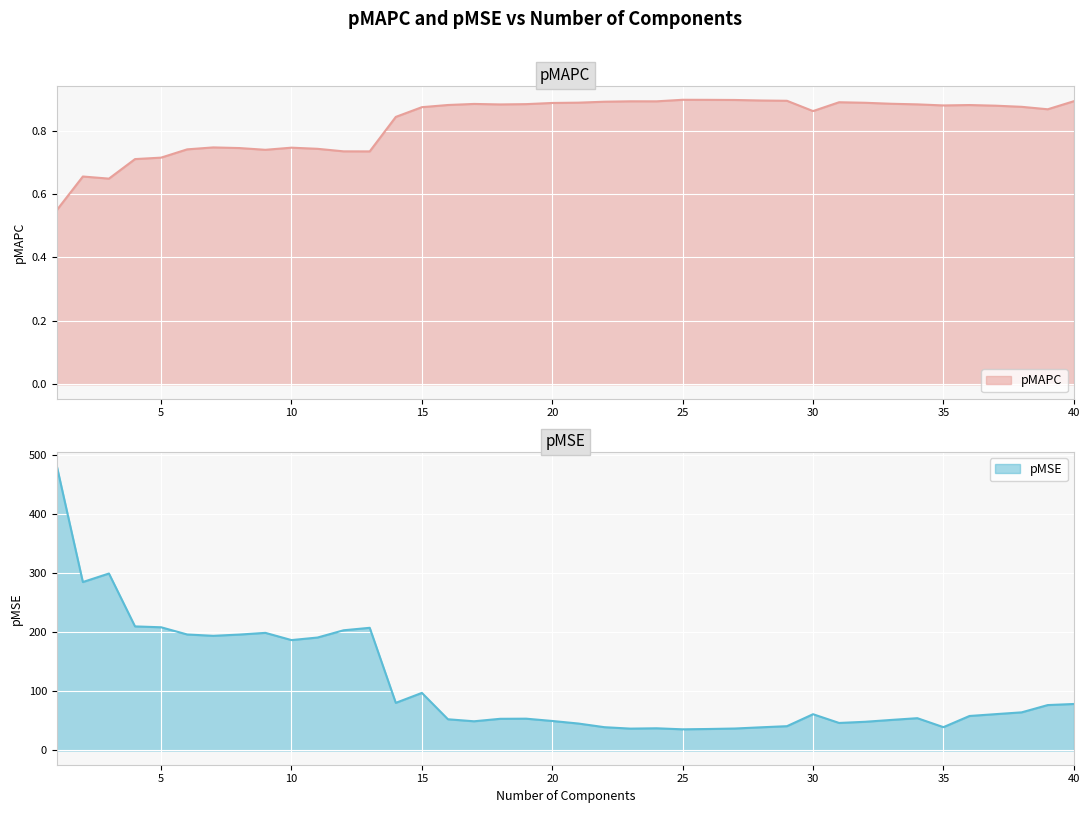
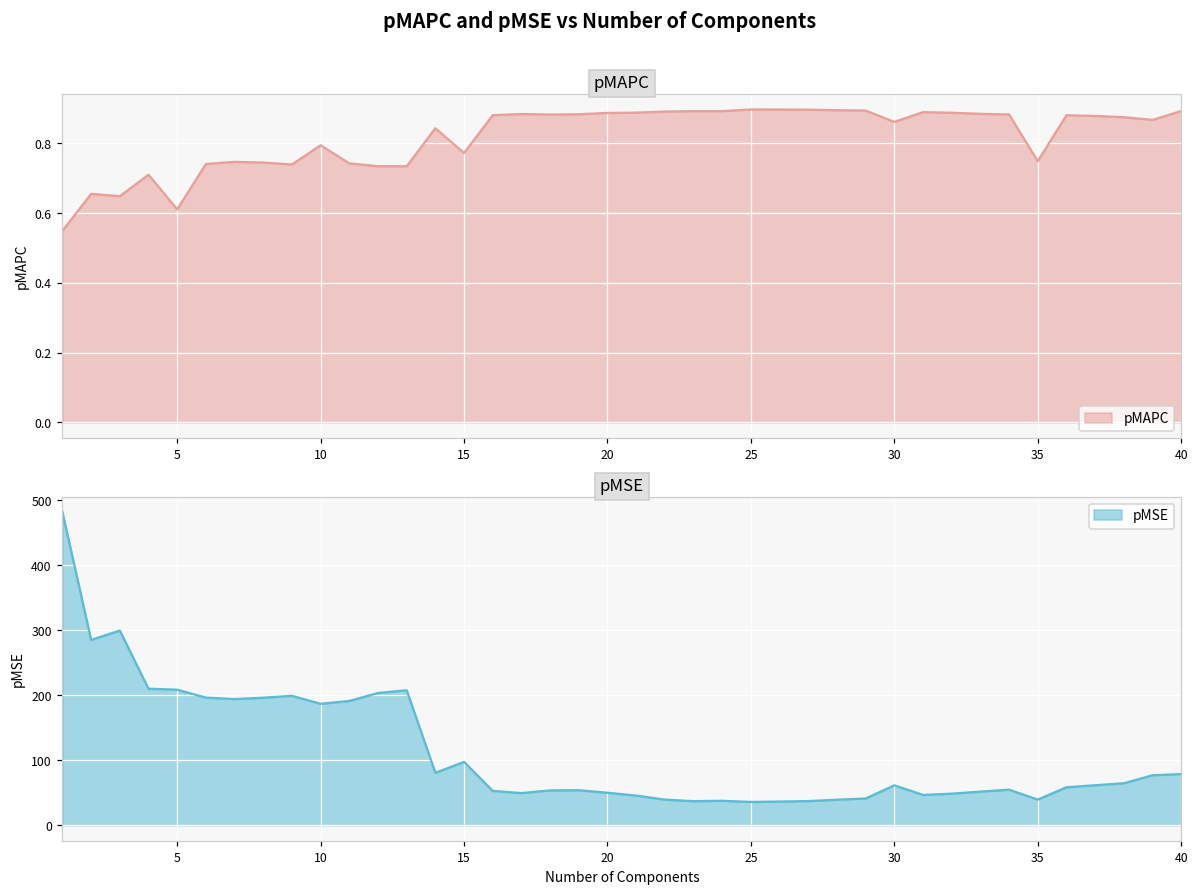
pMAPC, 5: 0.72 -> 0.61
pMAPC, 10: 0.75 -> 0.79
pMAPC, 15: 0.87 -> 0.77
pMAPC, 35: 0.88 -> 0.75
